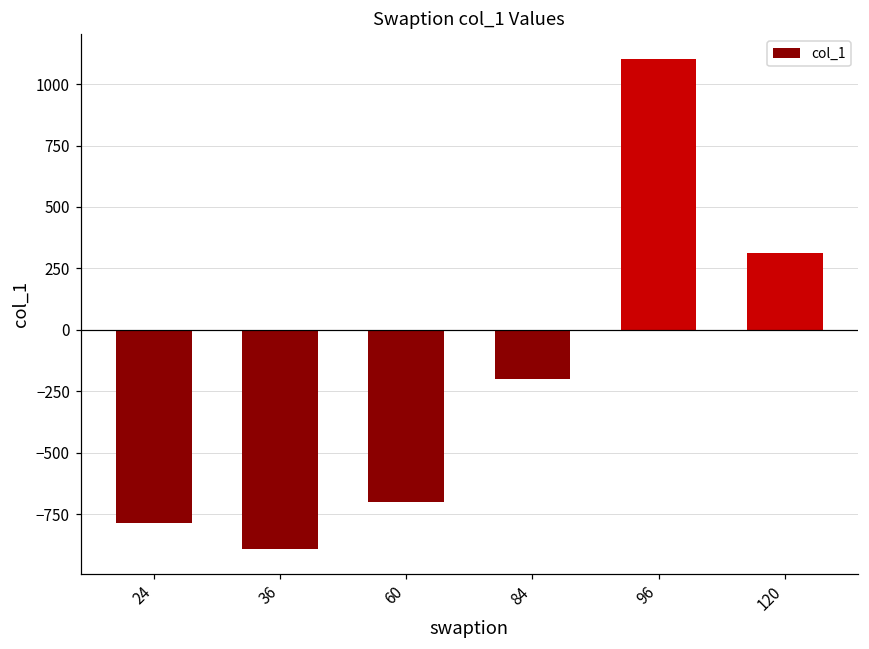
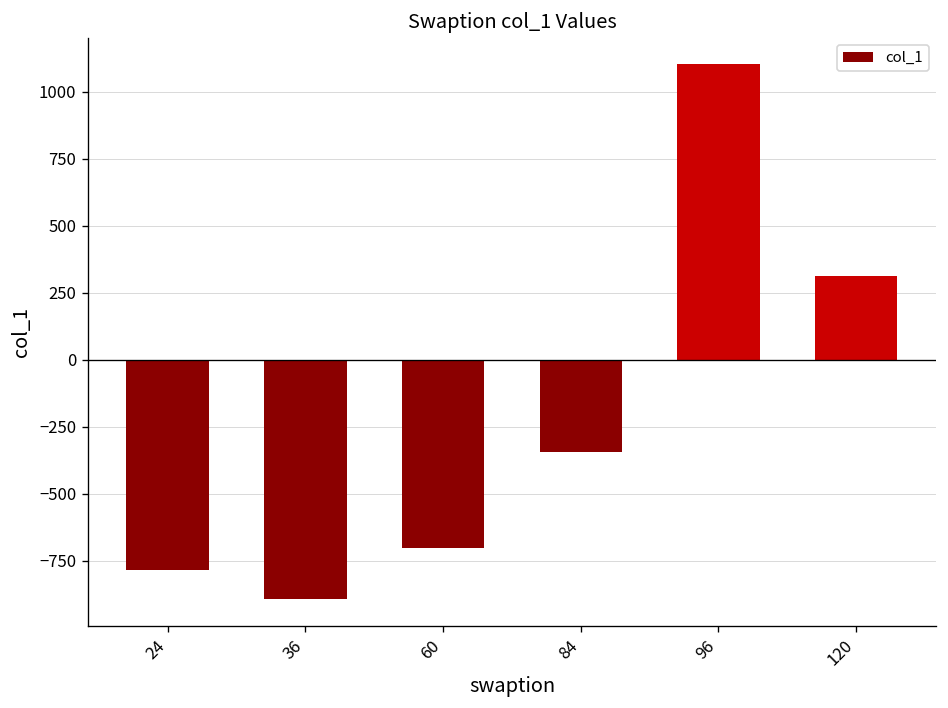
84: -200 -> -340
